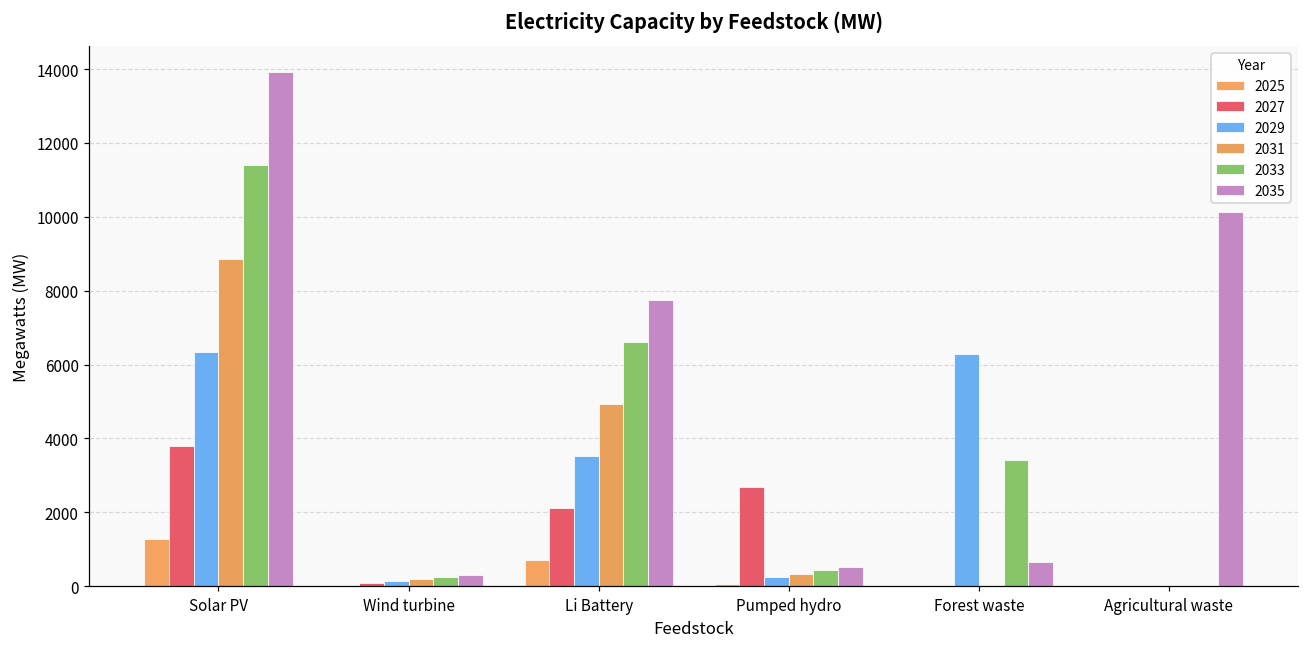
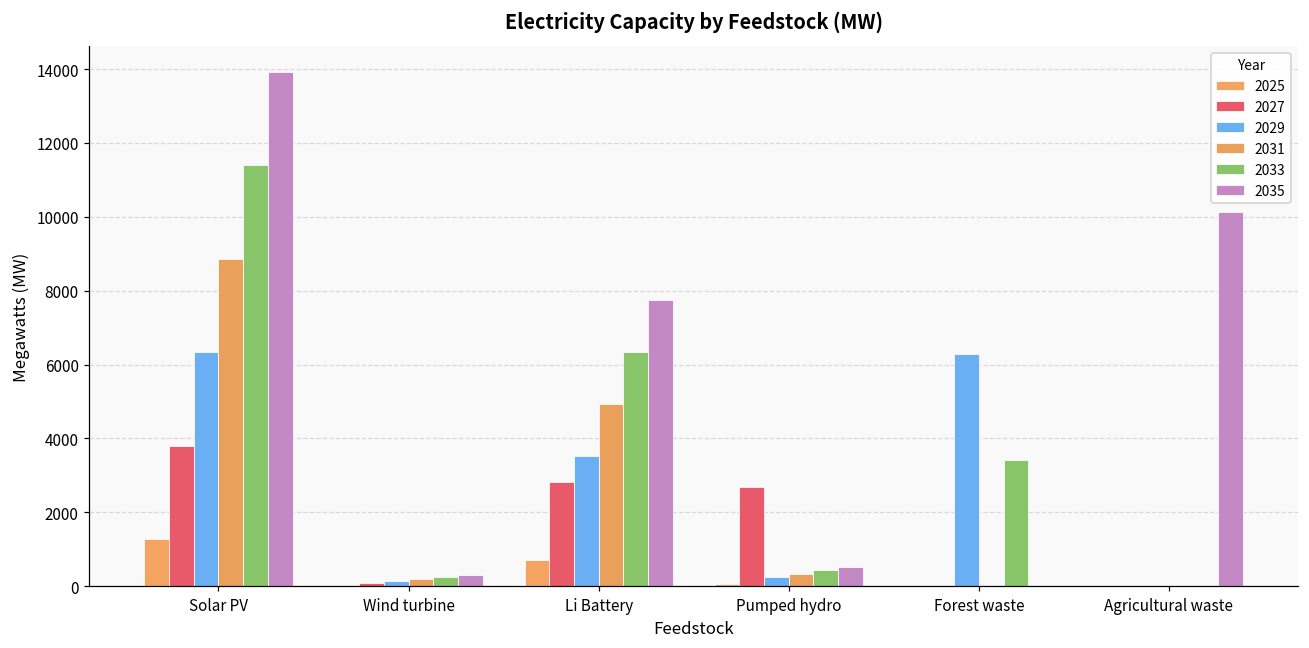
2027, Li Battery: 2100 -> 2800
2033, Li Battery: 6600 -> 6300
2035, Forest waste: 600 -> 0
